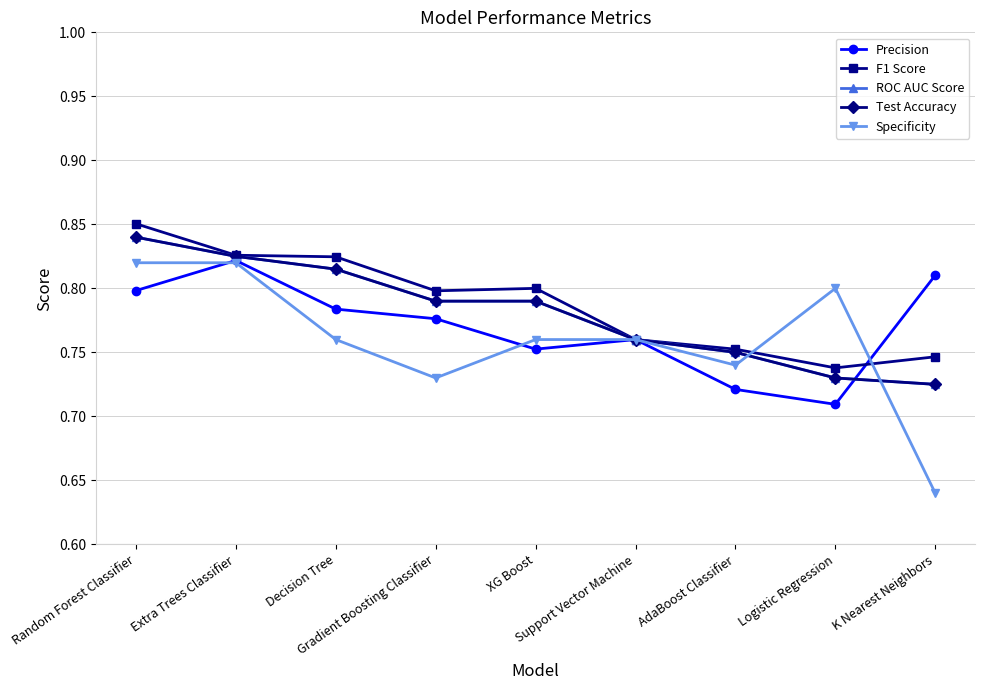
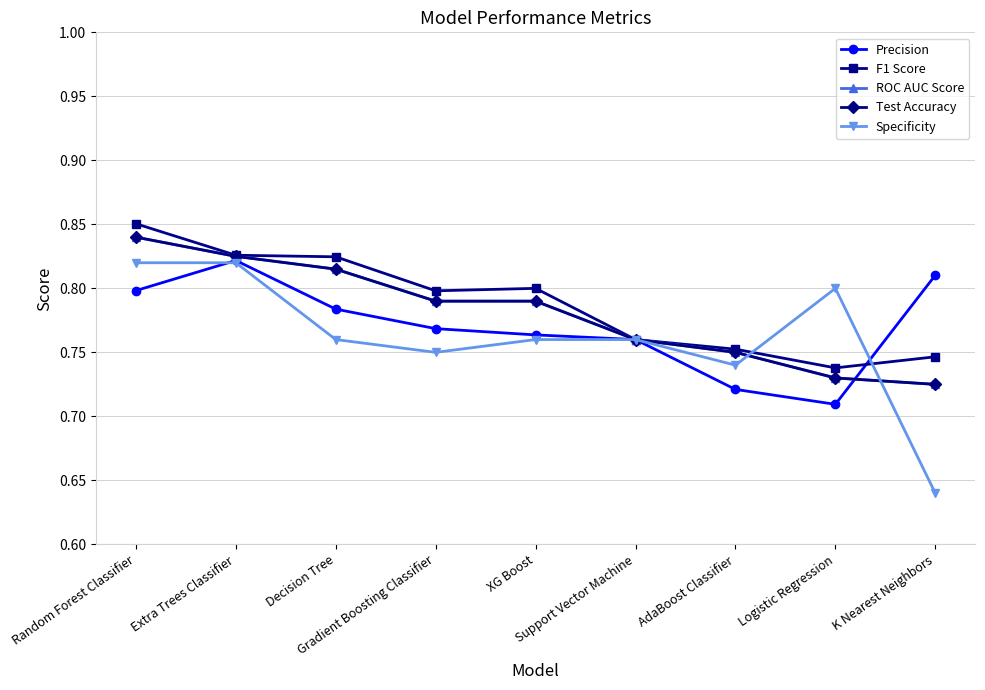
Precision, Gradient Boosting Classifier: 0.776 -> 0.769
Specificity, Gradient Boosting Classifier: 0.73 -> 0.75
Precision, XG Boost: 0.753 -> 0.764
